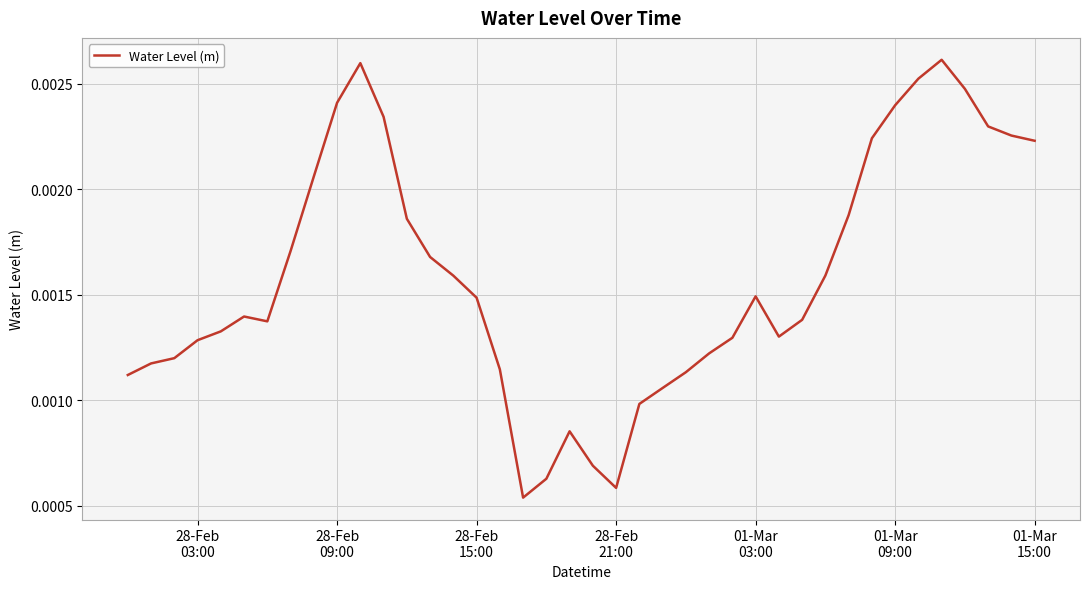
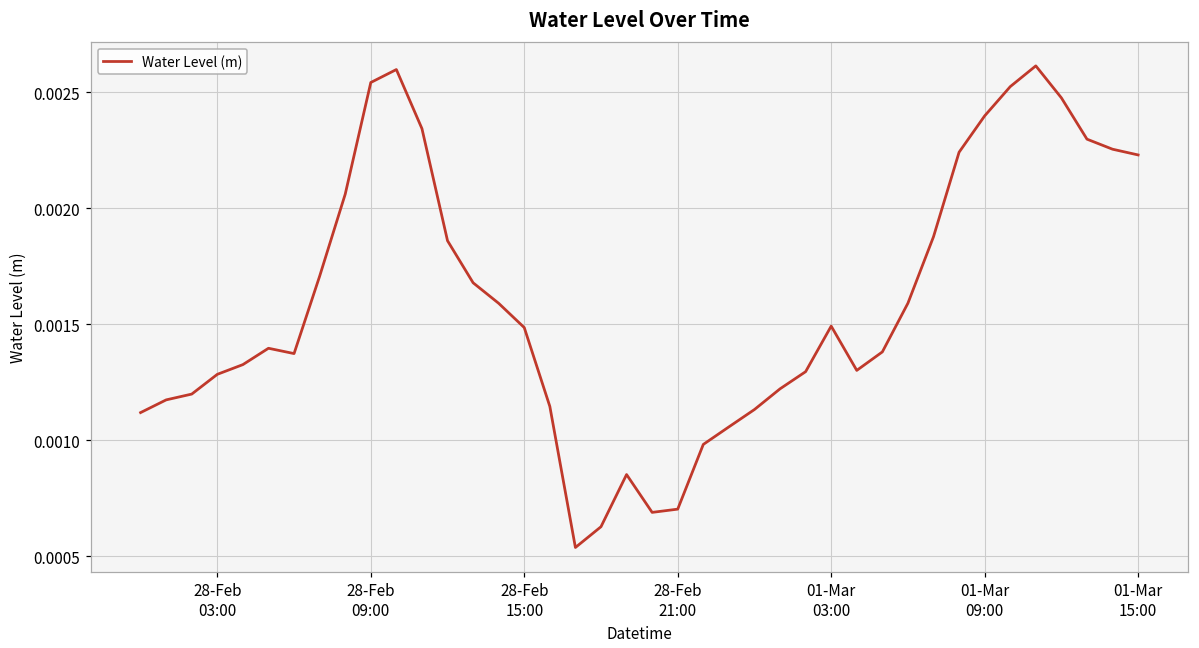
28-Feb 09:00: 0.00241 -> 0.00254
28-Feb 21:00: 0.00058 -> 0.00070
